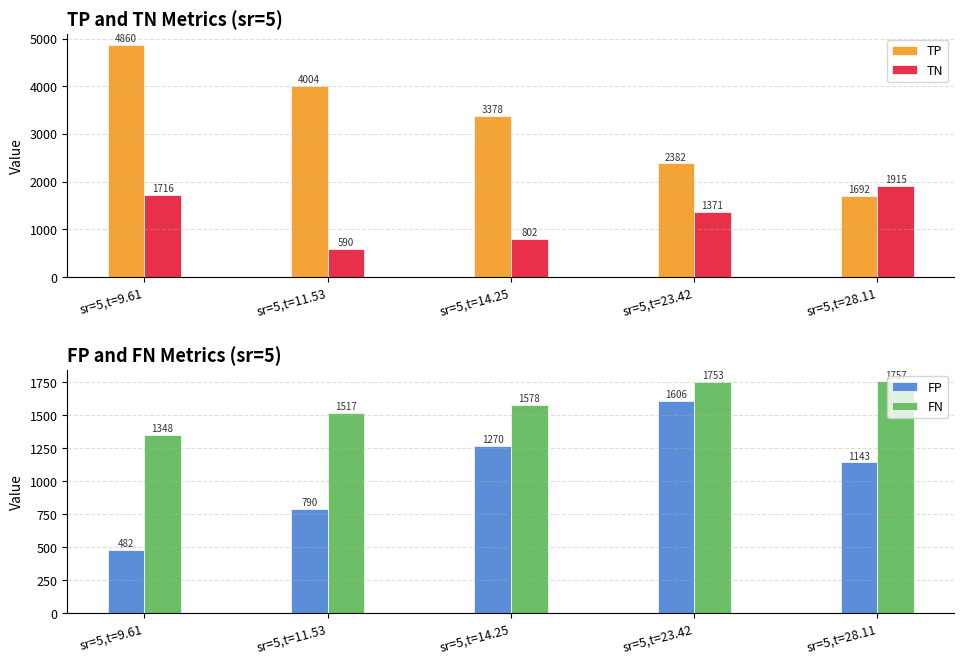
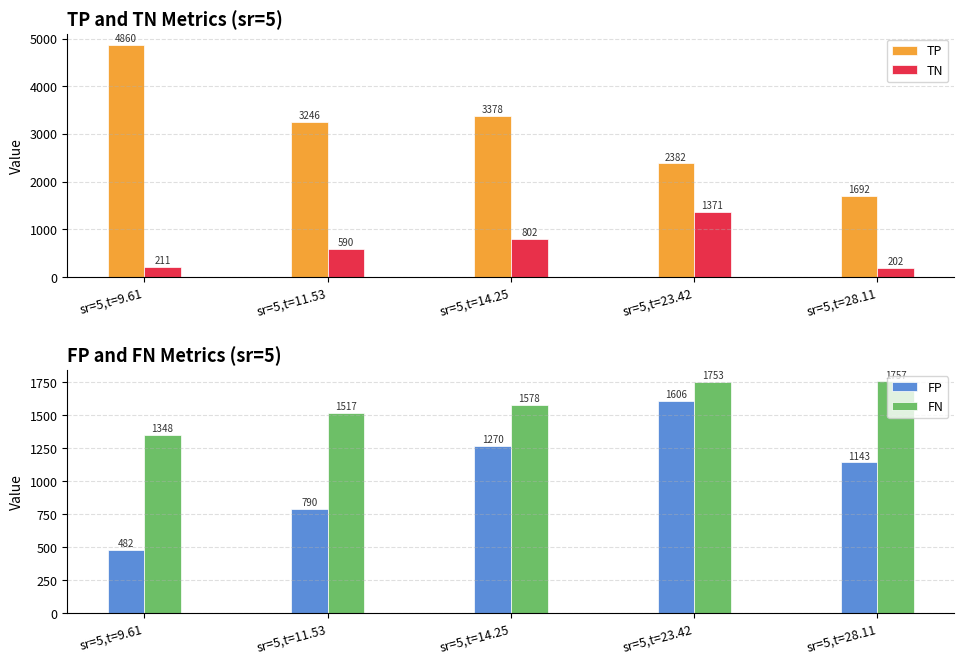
TP and TN Metrics (sr=5), TN, sr=5,t=9.61: 1716 -> 211
TP and TN Metrics (sr=5), TP, sr=5,t=11.53: 4004 -> 3246
TP and TN Metrics (sr=5), TN, sr=5,t=28.11: 1915 -> 202
